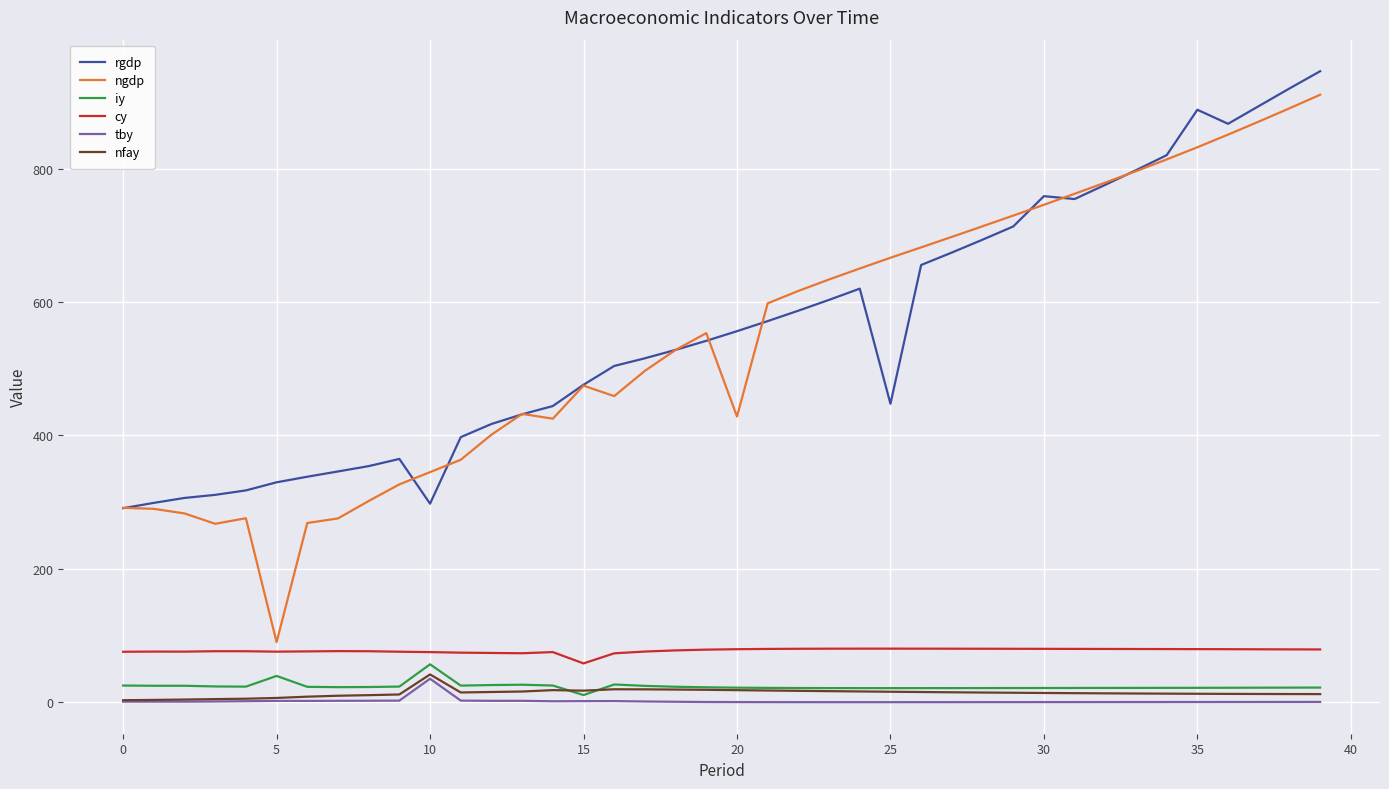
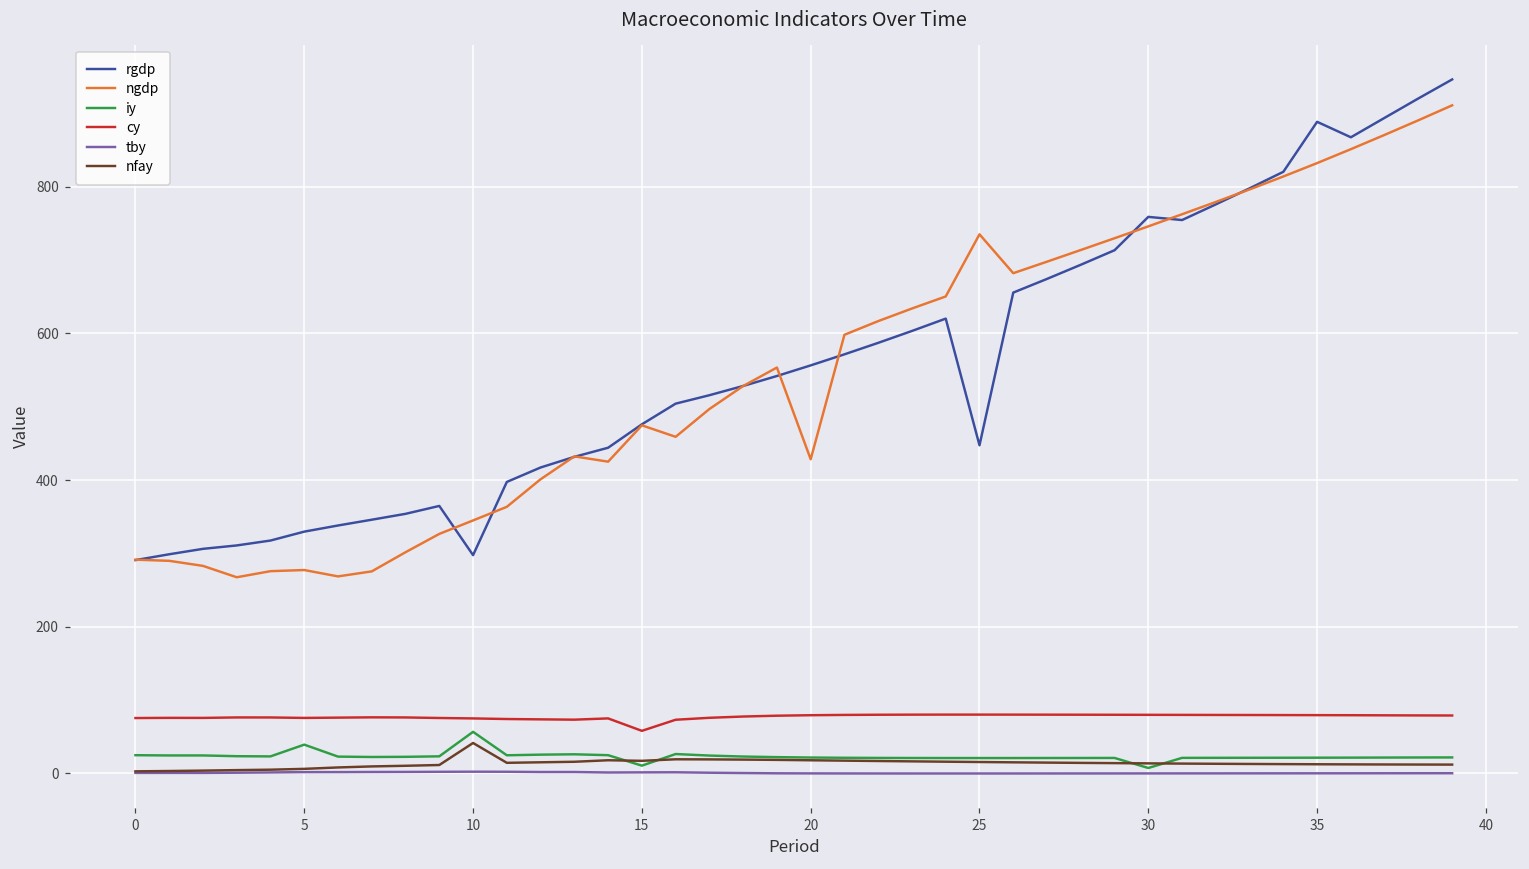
ngdp, 5: 90 -> 280
tby, 10: 30 -> 0
ngdp, 25: 670 -> 740
iy, 30: 20 -> 10
